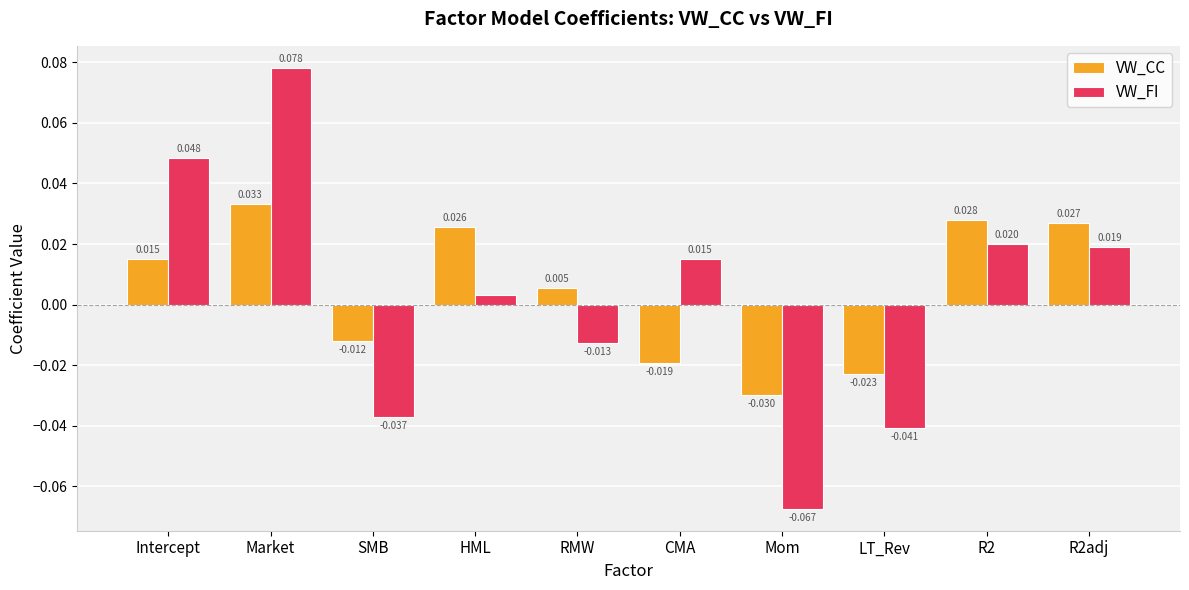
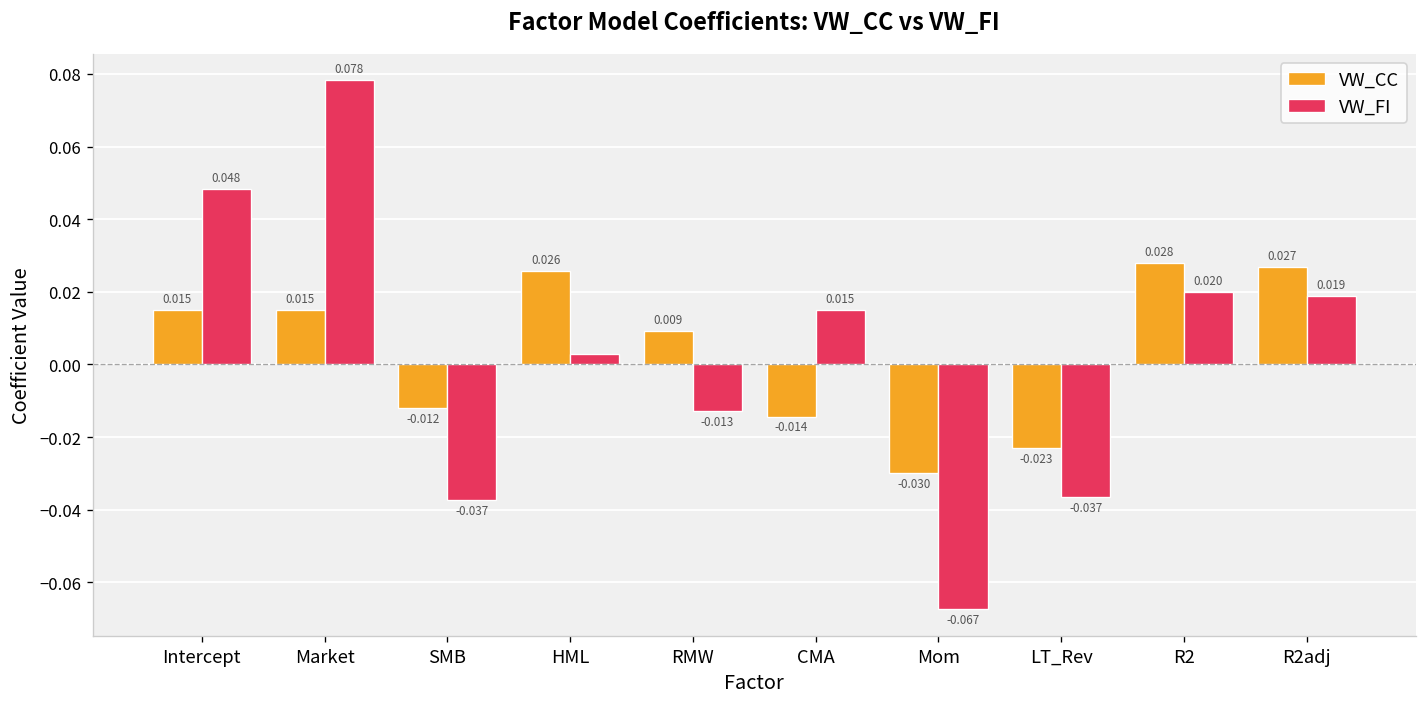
VW_CC, Market: 0.033 -> 0.015
VW_CC, RMW: 0.005 -> 0.009
VW_CC, CMA: -0.019 -> -0.014
VW_FI, LT_Rev: -0.041 -> -0.037
